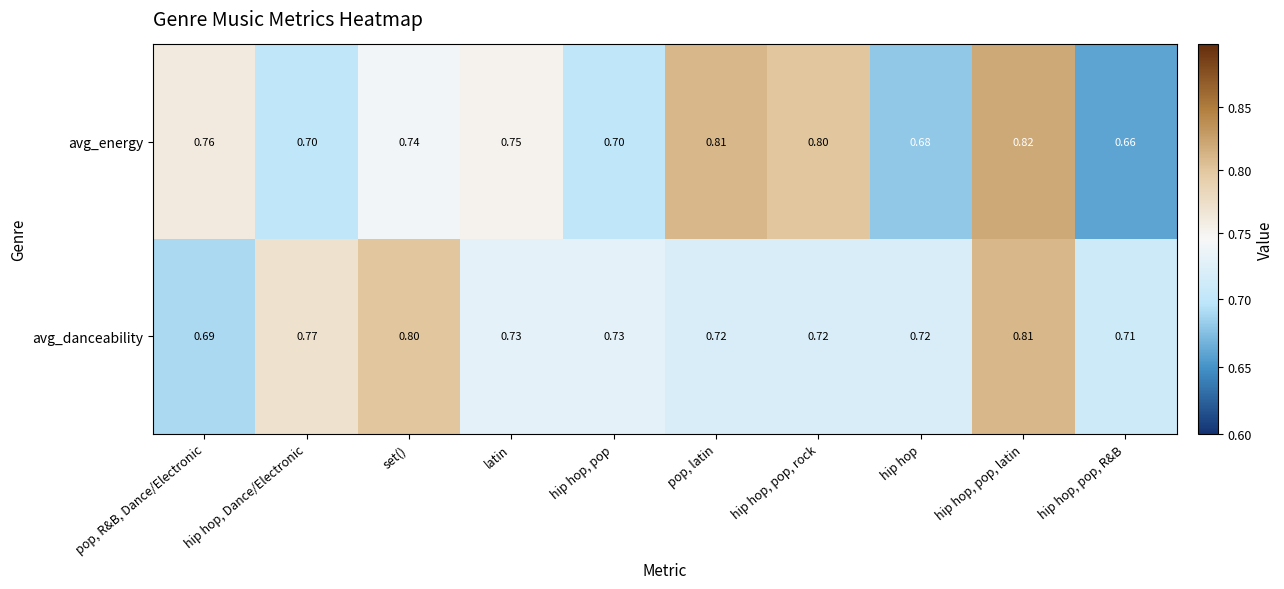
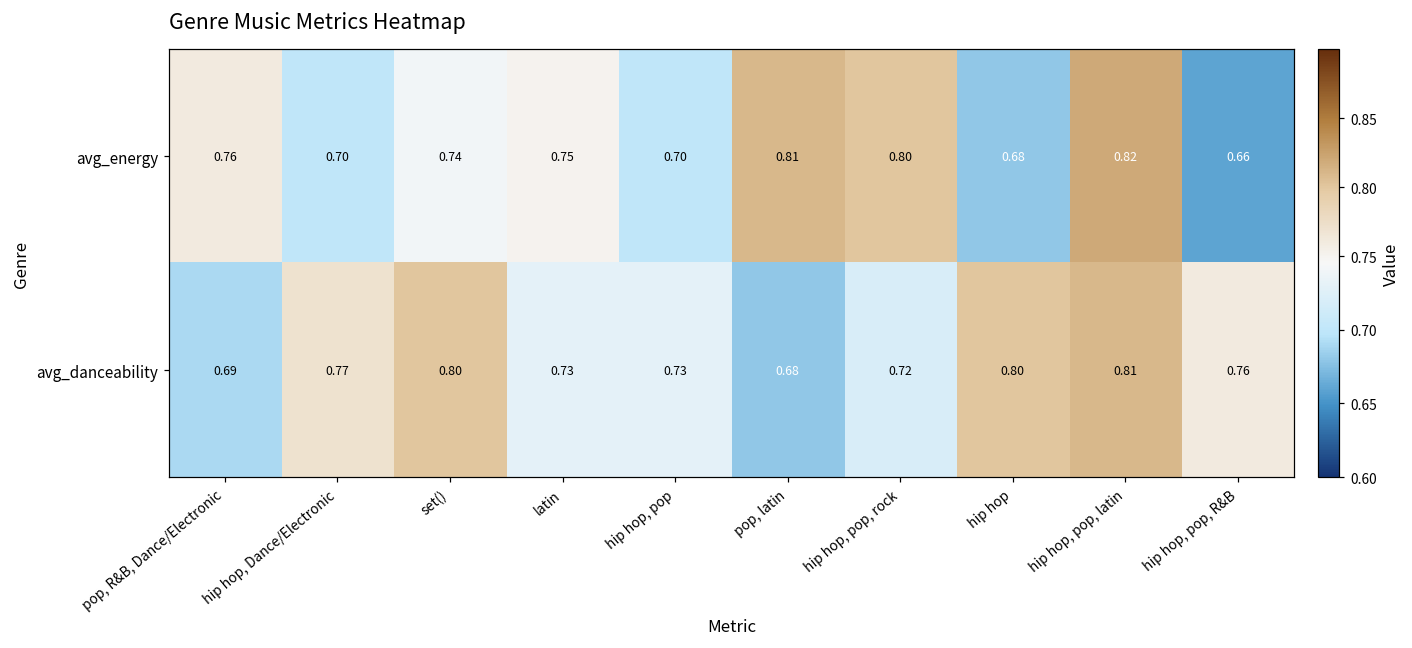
avg_danceability, pop, latin: 0.72 -> 0.68
avg_danceability, hip hop: 0.72 -> 0.80
avg_danceability, hip hop, pop, R&B: 0.71 -> 0.76
